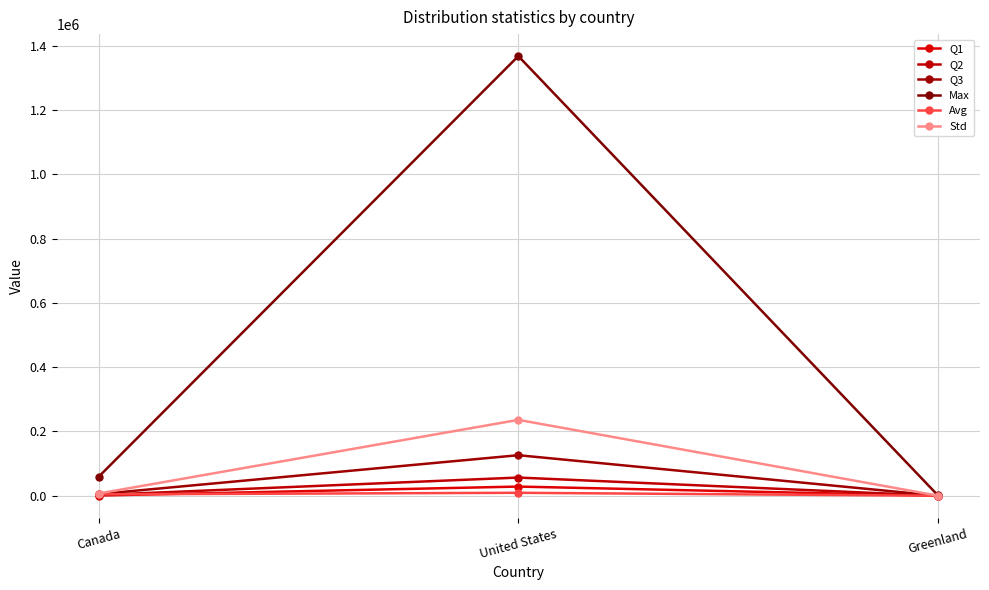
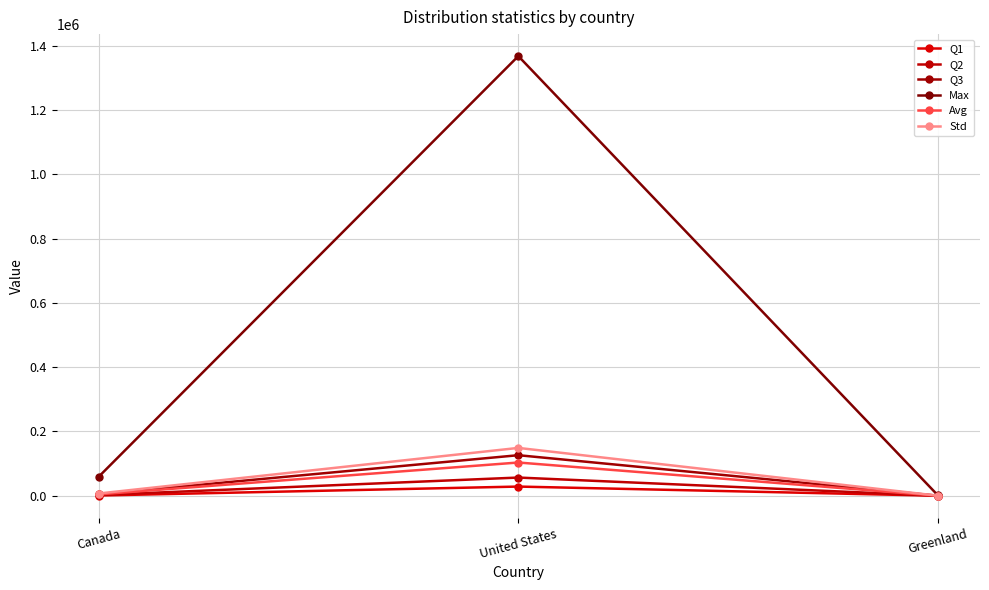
Avg, United States: 10000 -> 100000
Std, United States: 240000 -> 150000
